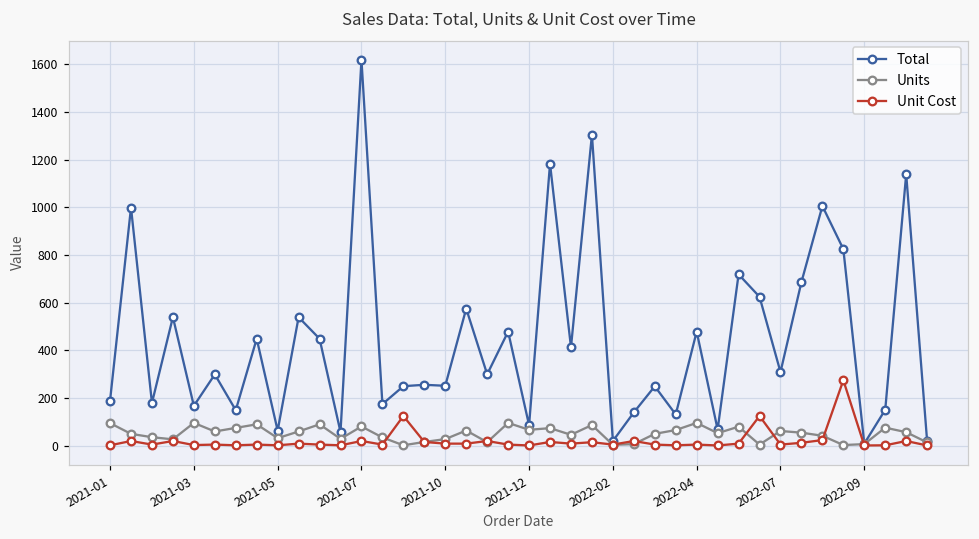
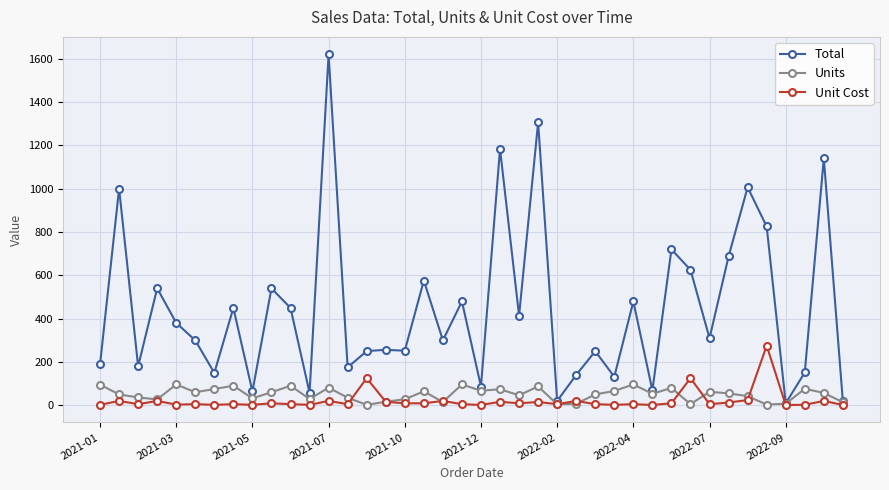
Total, 2021-03: 170 -> 380
